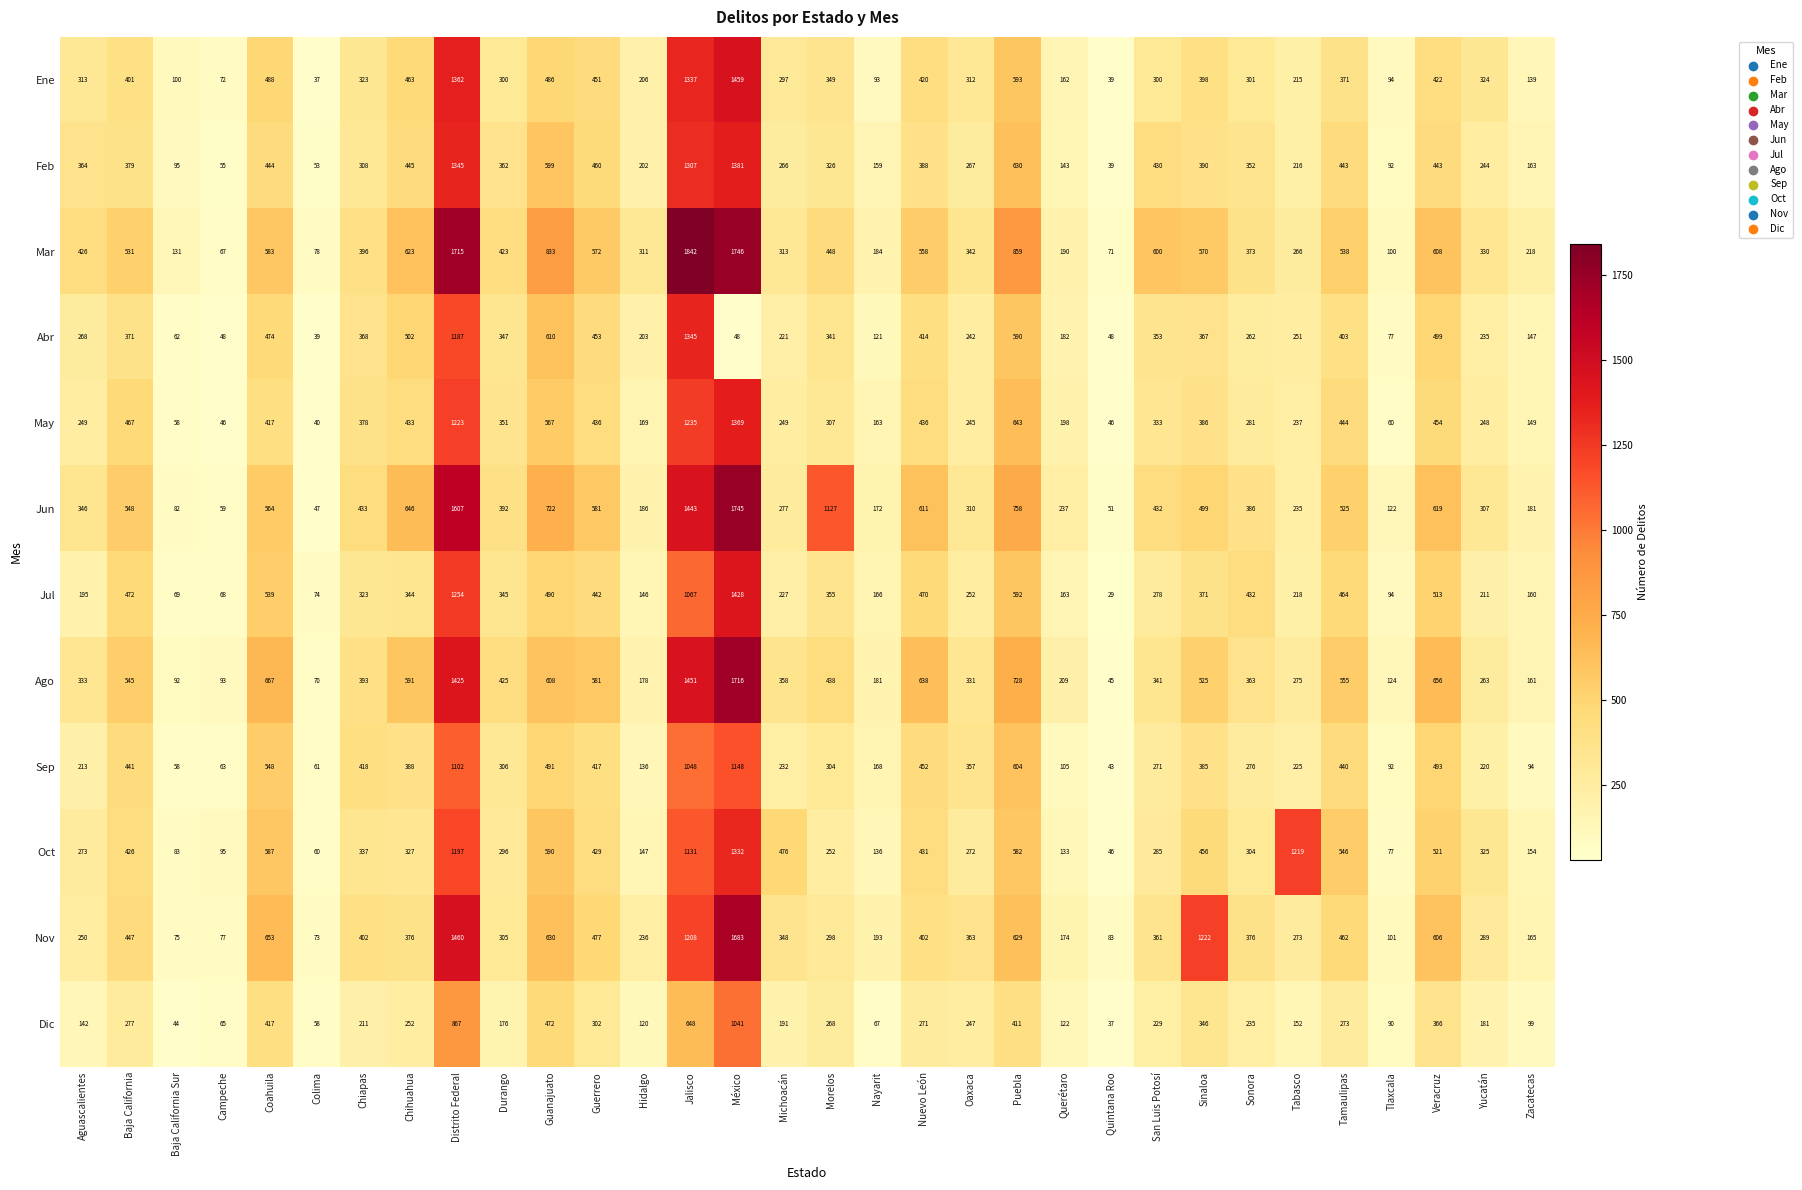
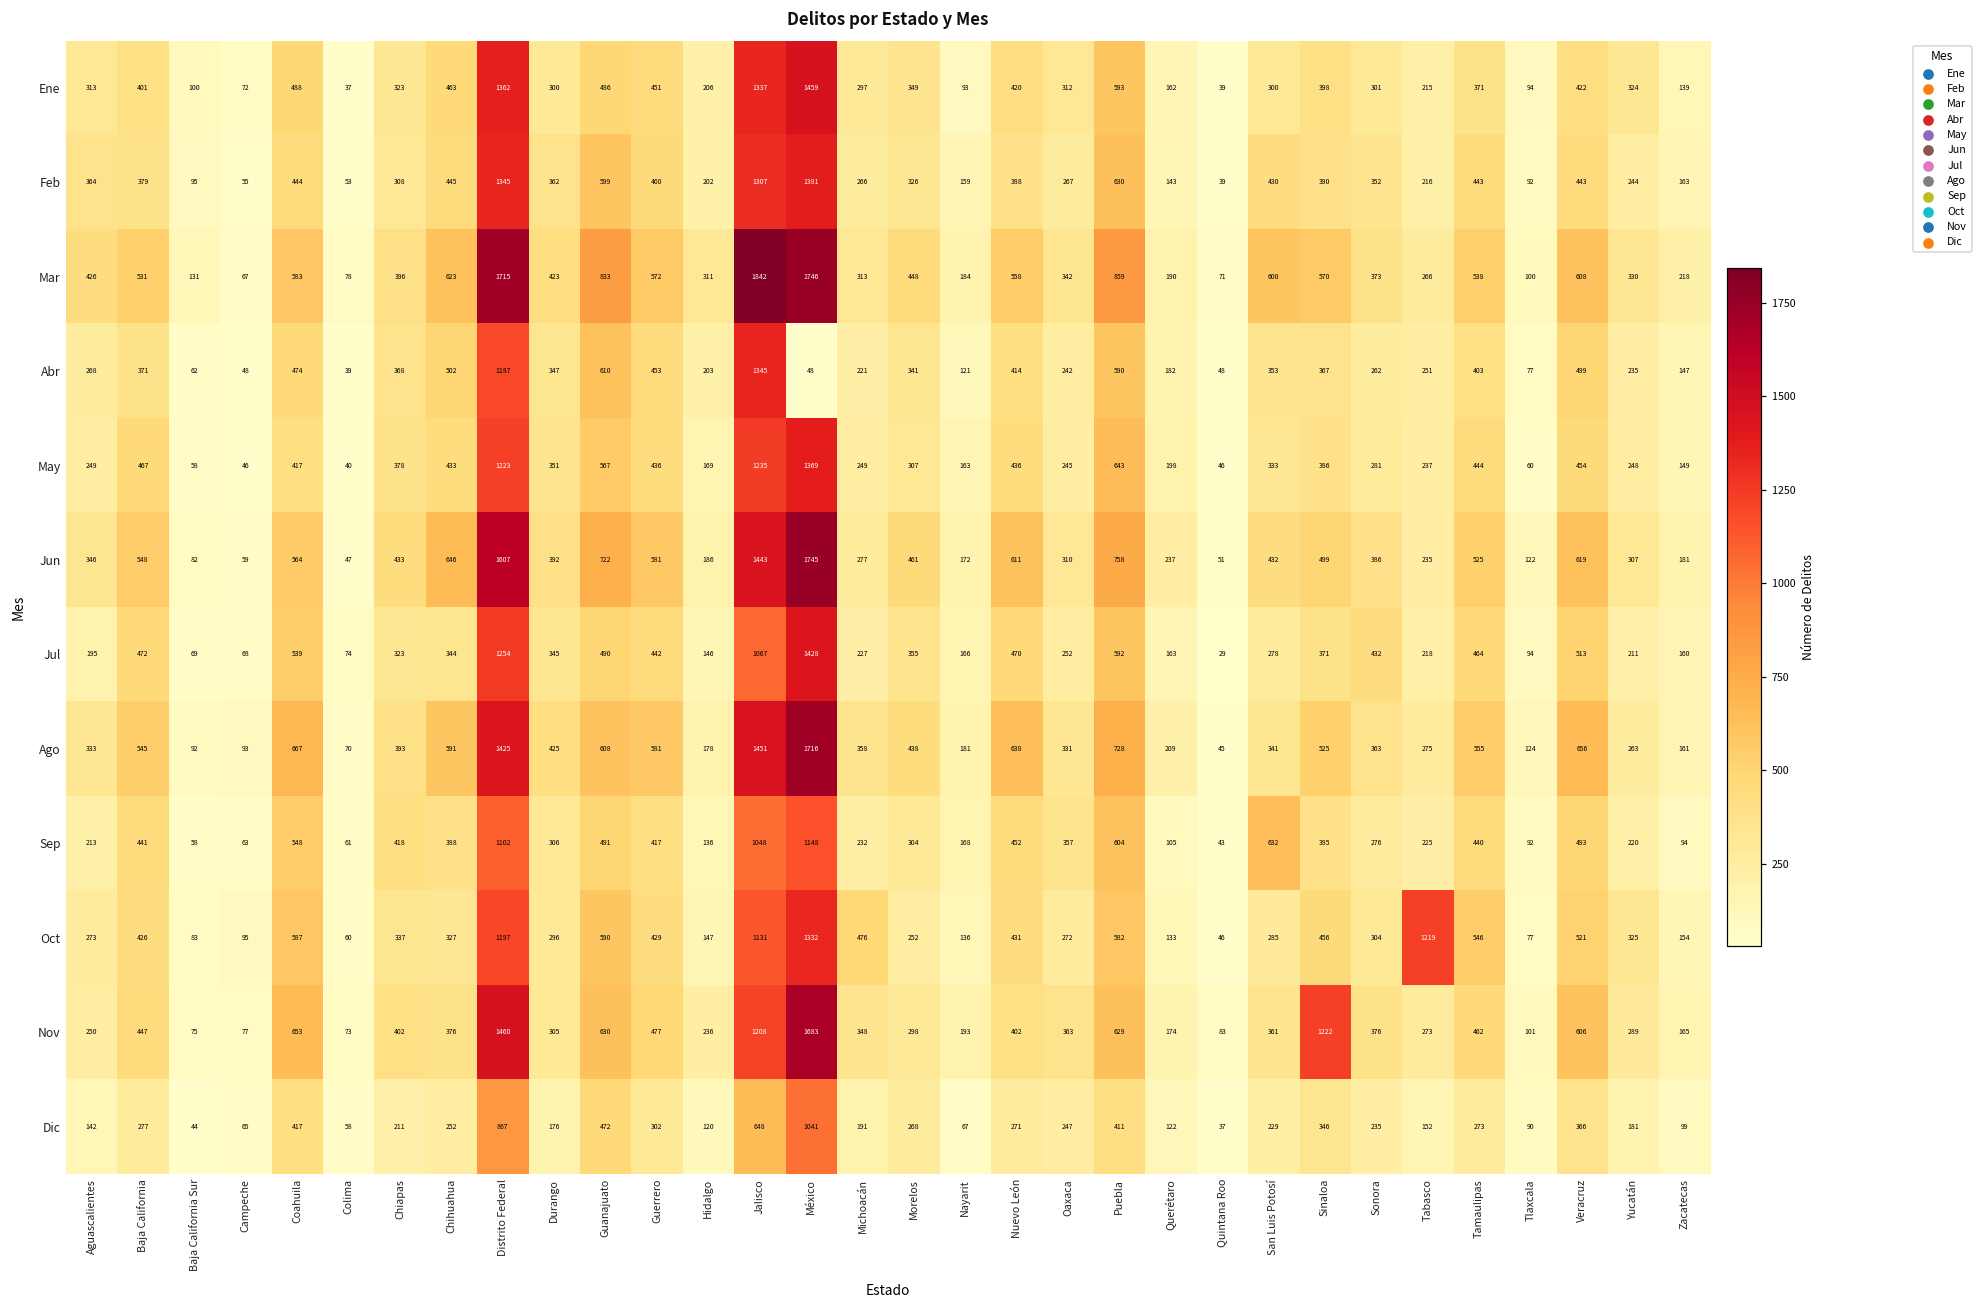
Jun, Morelos: 1127 -> 461
Sep, San Luis Potosí: 271 -> 632
